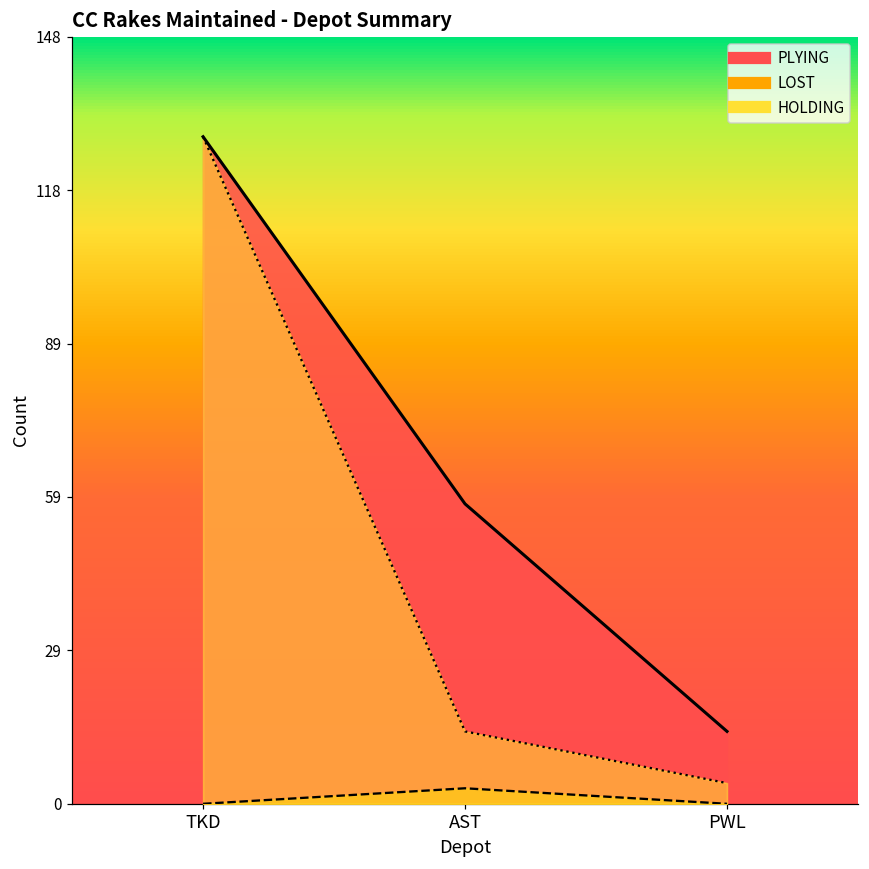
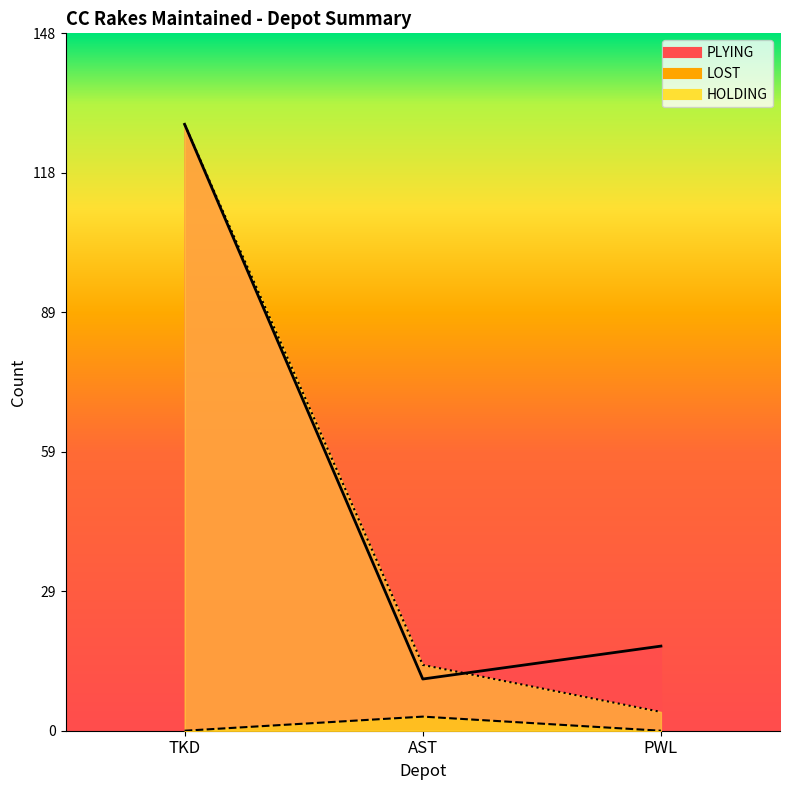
PLYING, AST: 58 -> 11
PLYING, PWL: 14 -> 18
